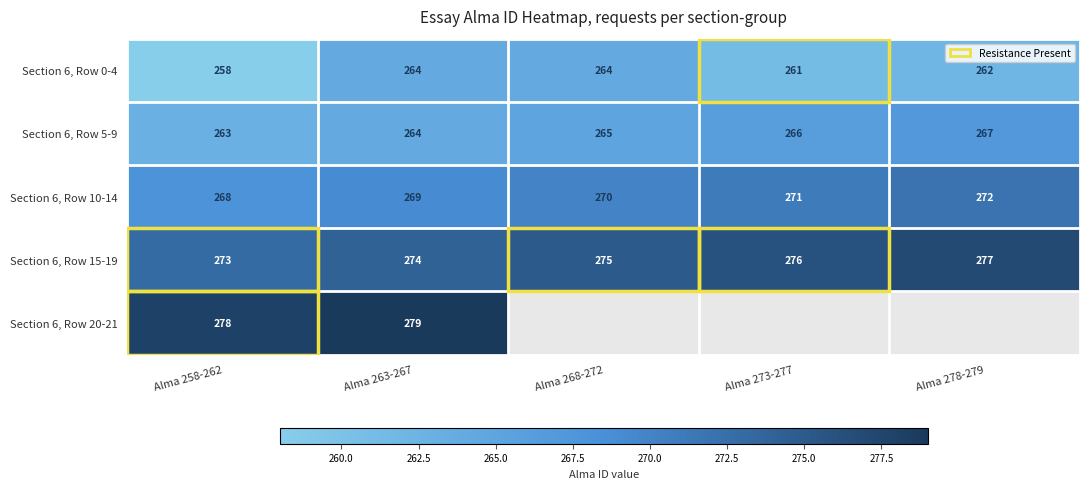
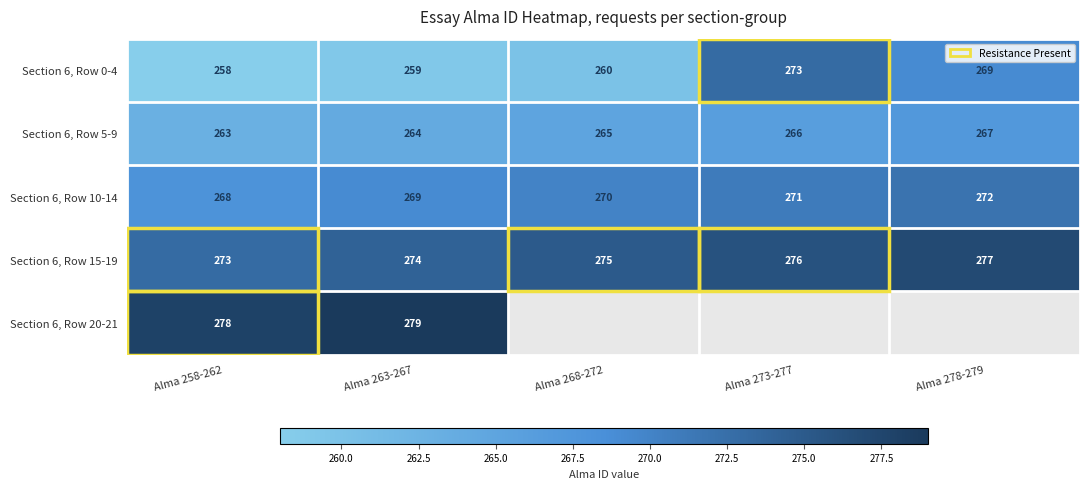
Section 6, Row 0-4, Alma 263-267: 264 -> 259
Section 6, Row 0-4, Alma 268-272: 264 -> 260
Section 6, Row 0-4, Alma 273-277: 261 -> 273
Section 6, Row 0-4, Alma 278-279: 262 -> 269
